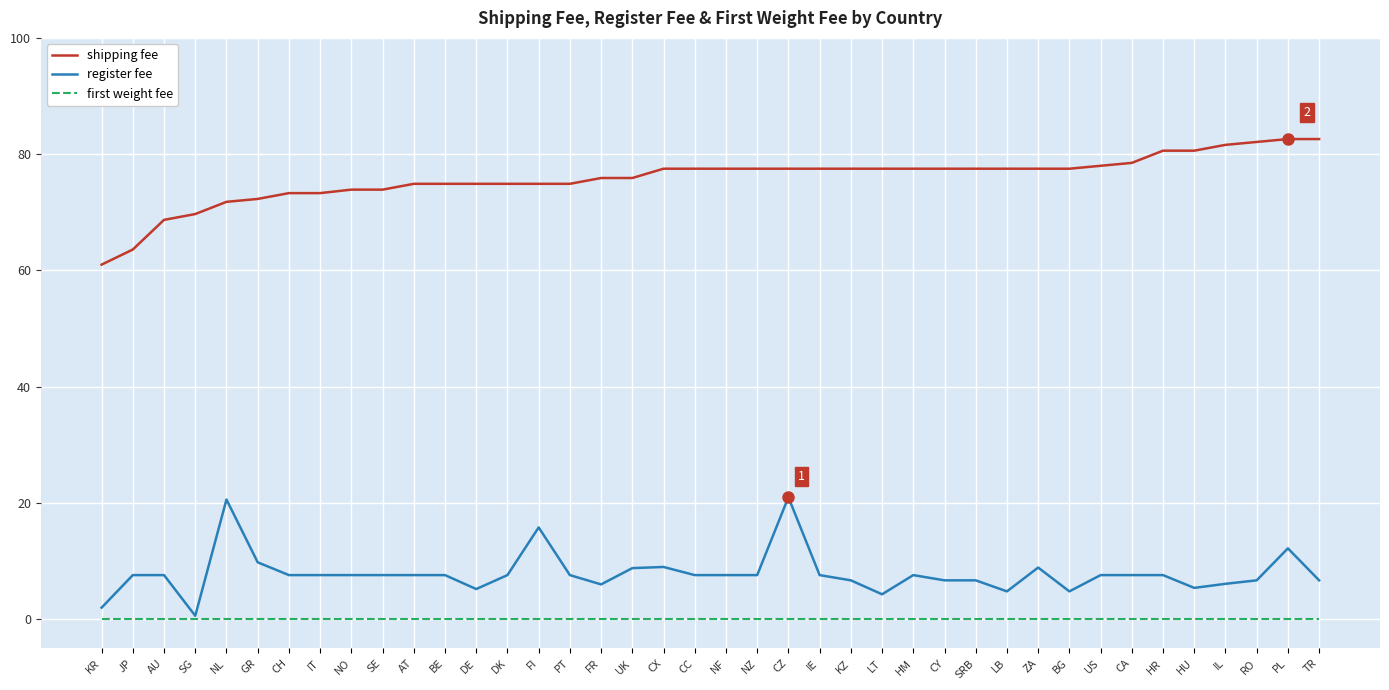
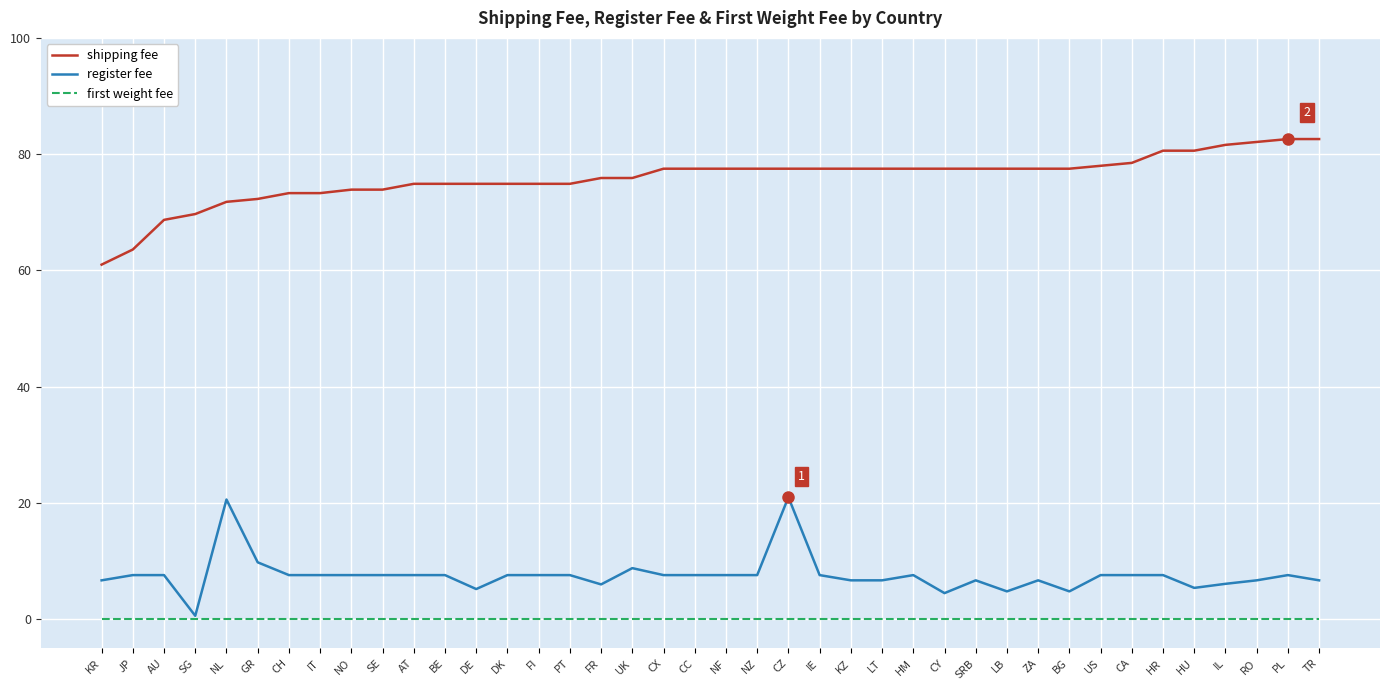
register fee, KR: 2 -> 7
register fee, FI: 16 -> 8
register fee, CX: 9 -> 8
register fee, LT: 4 -> 7
register fee, CY: 7 -> 5
register fee, ZA: 9 -> 7
register fee, PL: 12 -> 8
